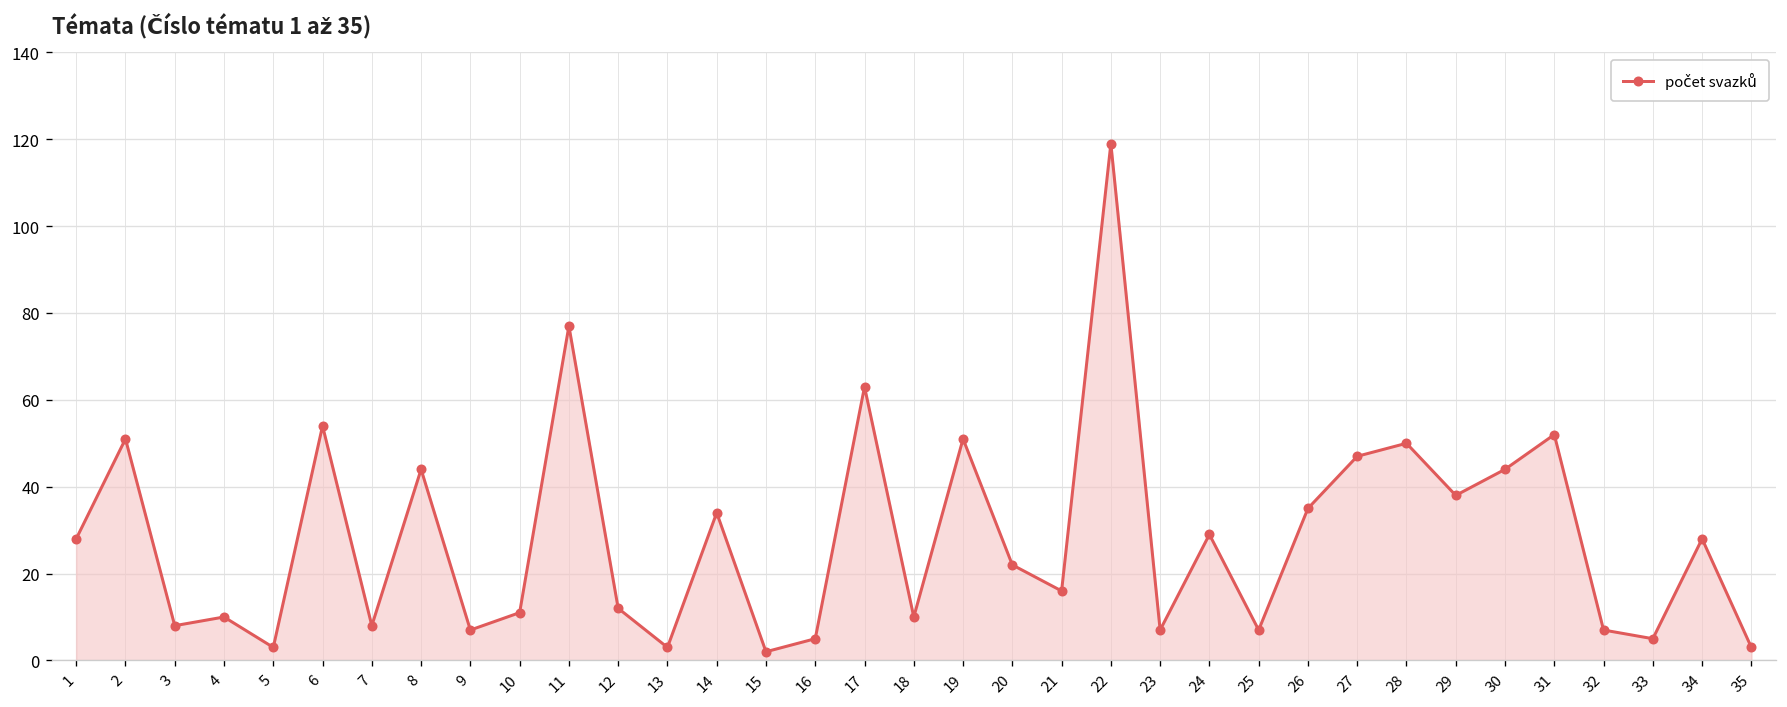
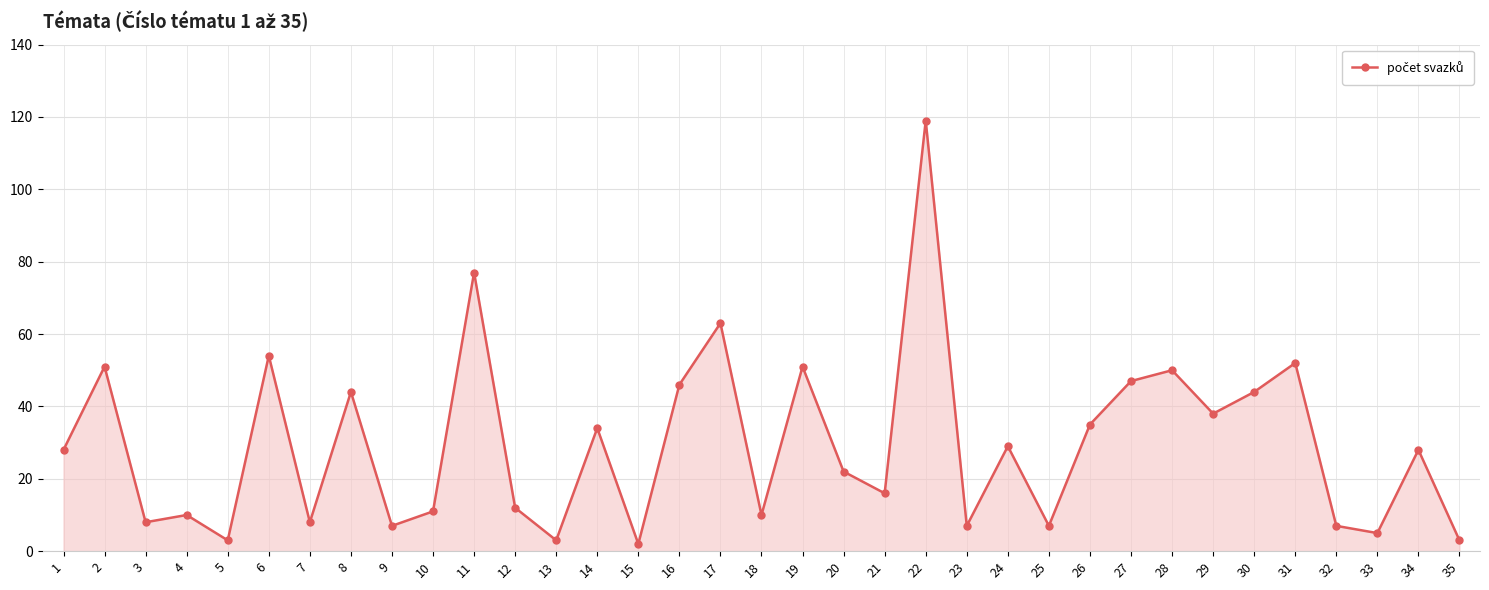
16: 5 -> 46
